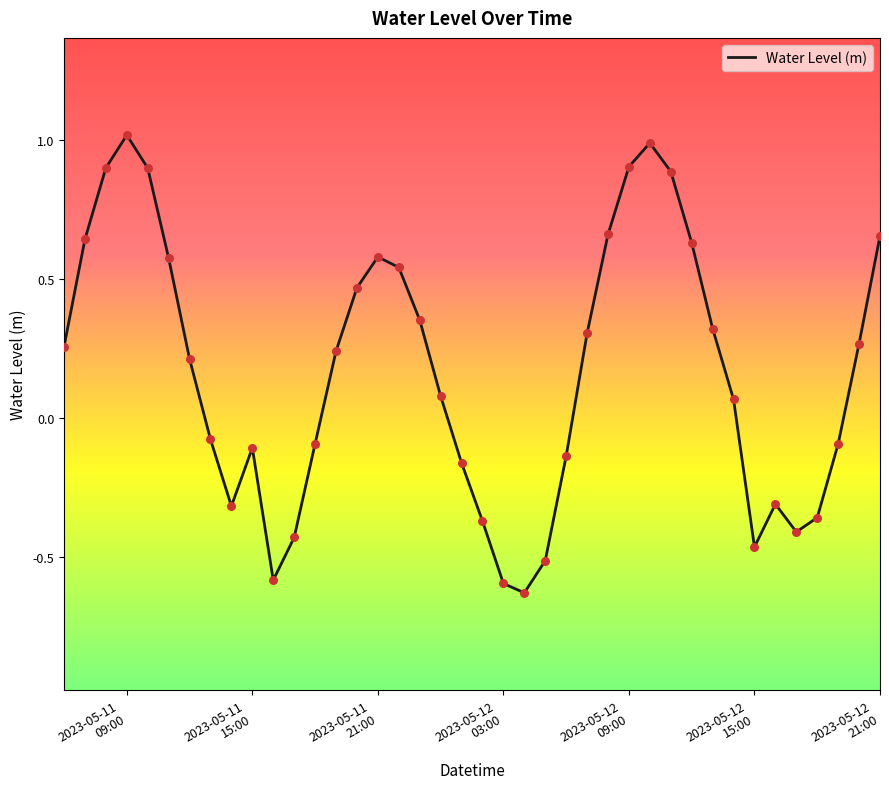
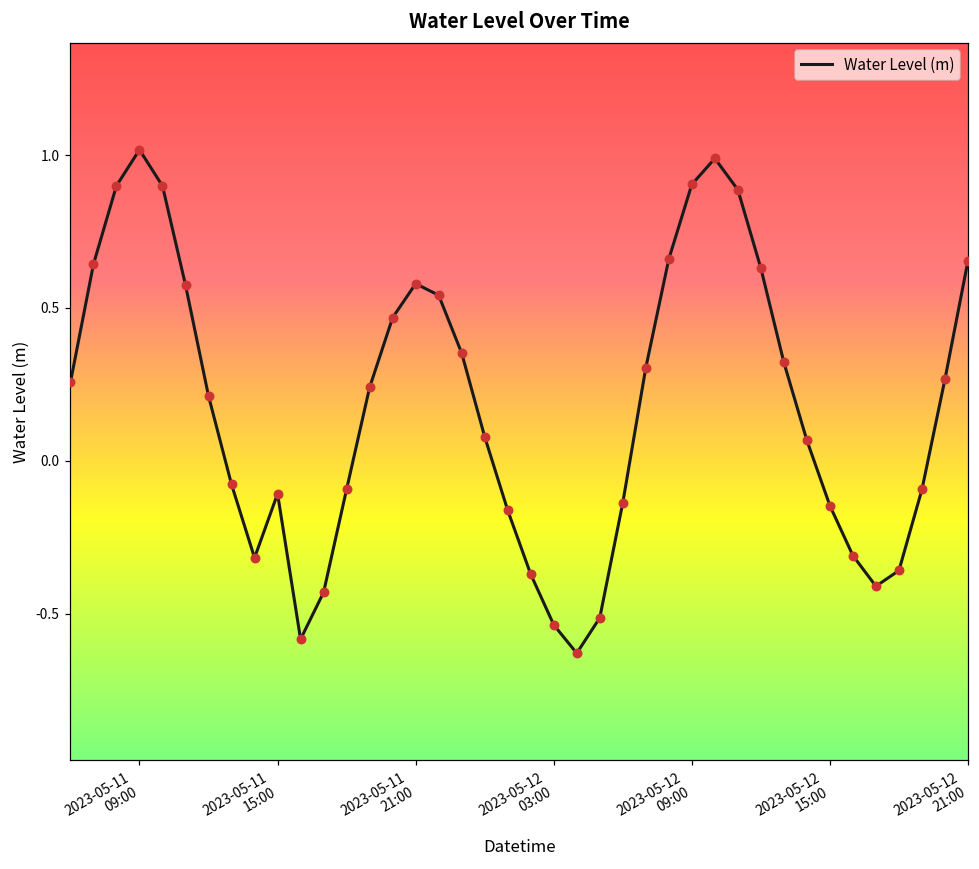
2023-05-12 03:00: -0.60 -> -0.54
2023-05-12 15:00: -0.46 -> -0.15
